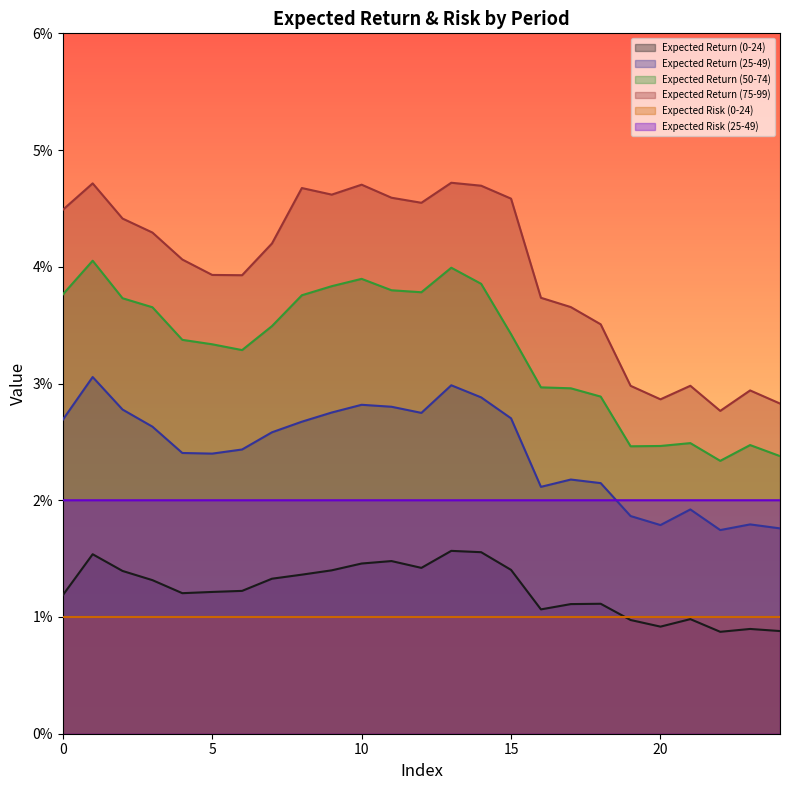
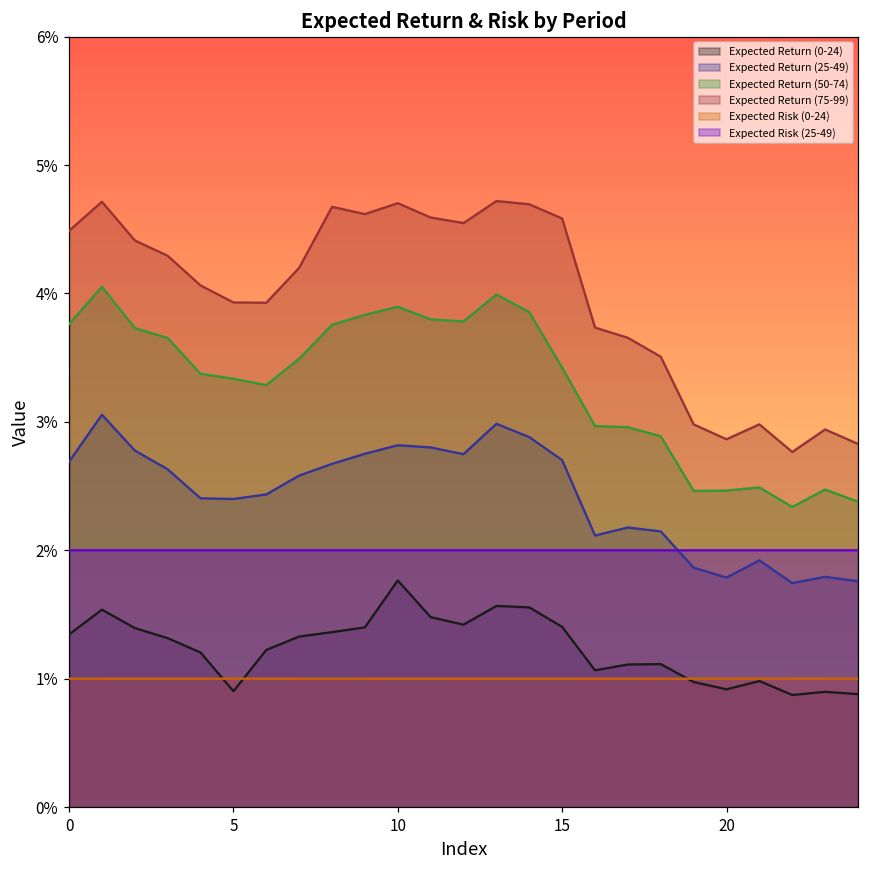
Expected Return (0-24), 0: 1.19% -> 1.34%
Expected Return (0-24), 5: 1.21% -> 0.90%
Expected Return (0-24), 10: 1.46% -> 1.77%
